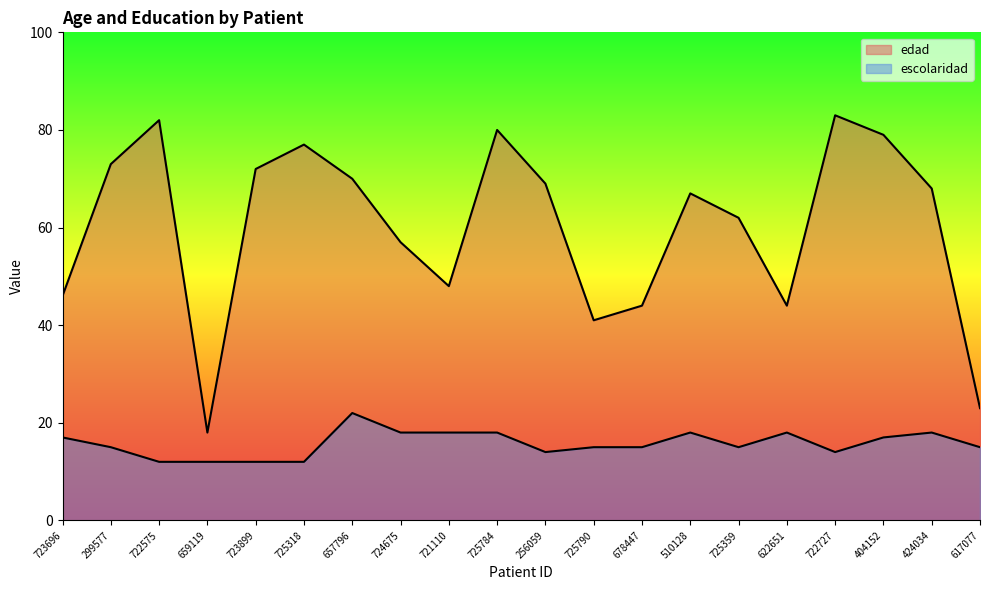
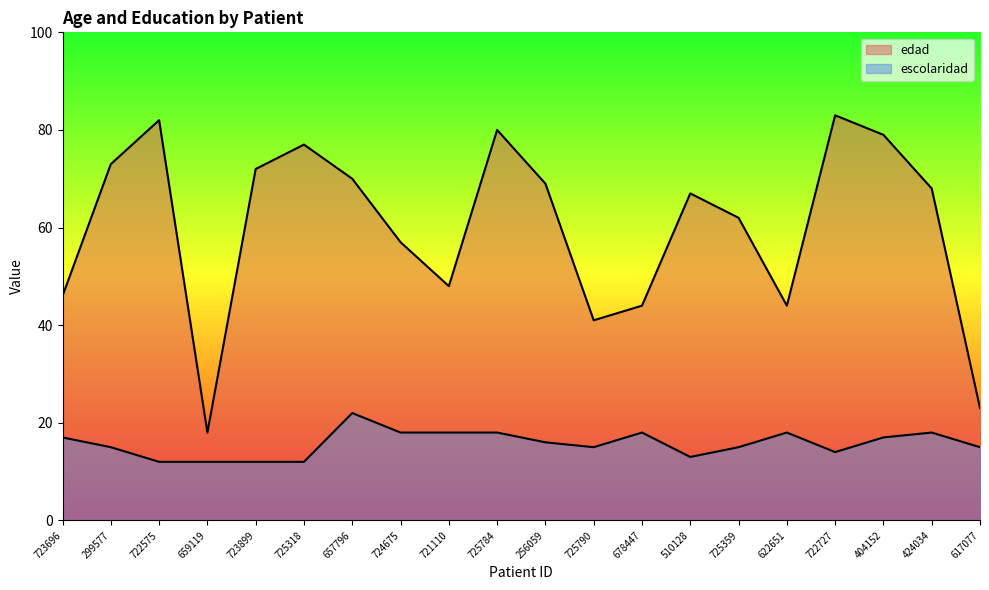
escolaridad, 256059: 14 -> 16
escolaridad, 678447: 15 -> 18
escolaridad, 510128: 18 -> 13
